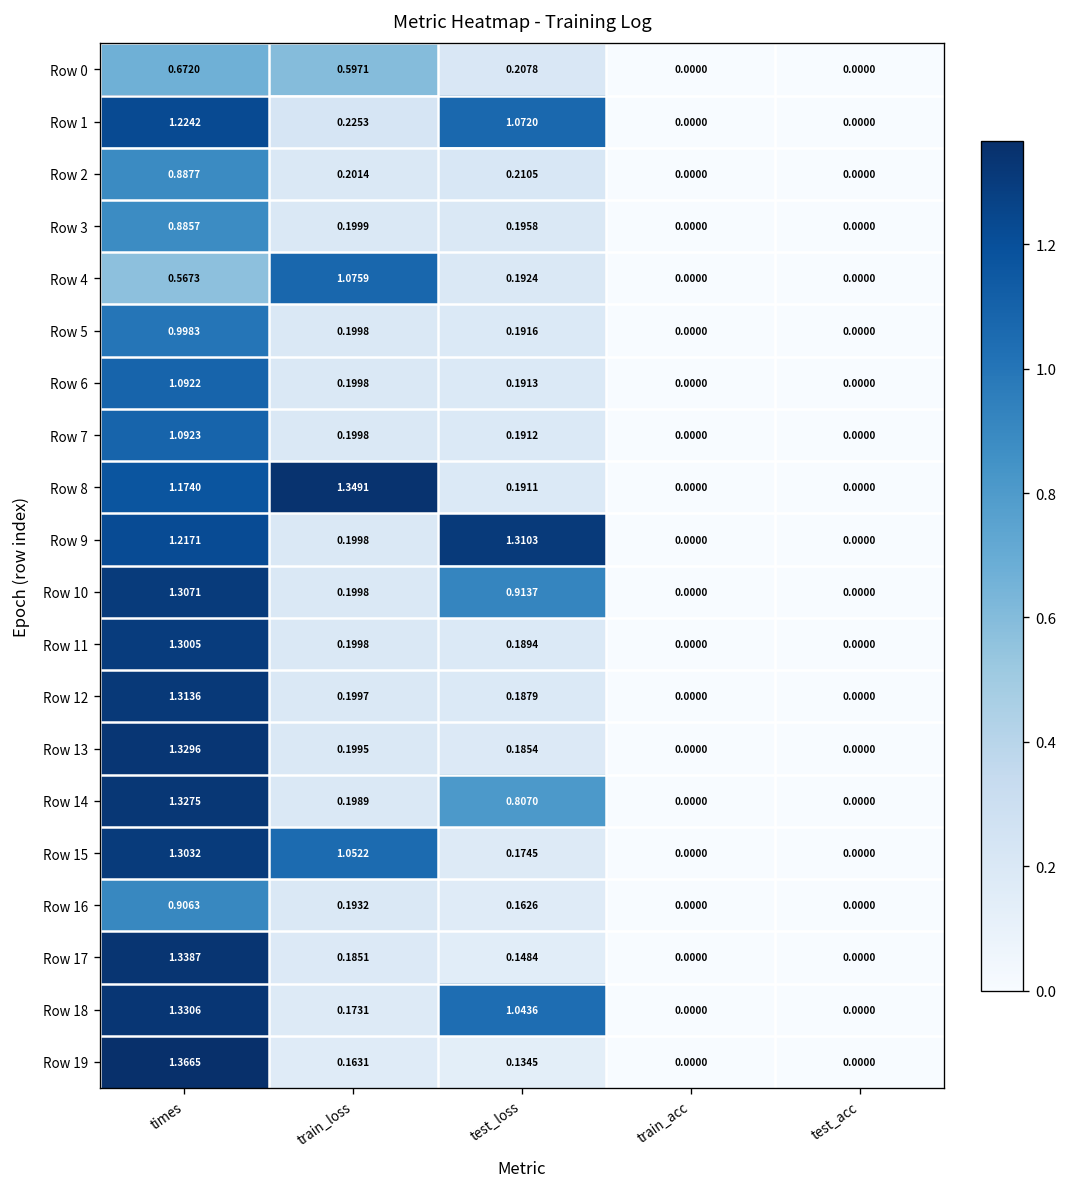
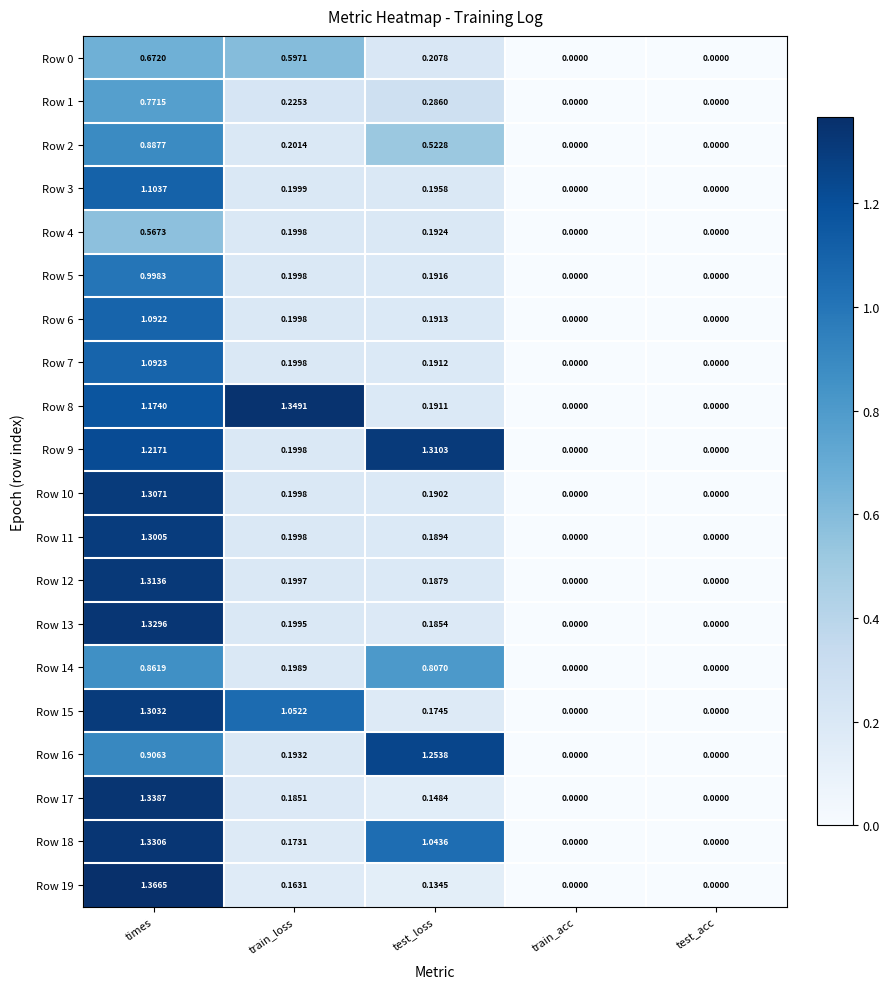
Row 1, times: 1.2242 -> 0.7715
Row 1, test_loss: 1.0720 -> 0.2860
Row 2, test_loss: 0.2105 -> 0.5228
Row 3, times: 0.8857 -> 1.1037
Row 4, train_loss: 1.0759 -> 0.1998
Row 10, test_loss: 0.9137 -> 0.1902
Row 14, times: 1.3275 -> 0.8619
Row 16, test_loss: 0.1626 -> 1.2538
